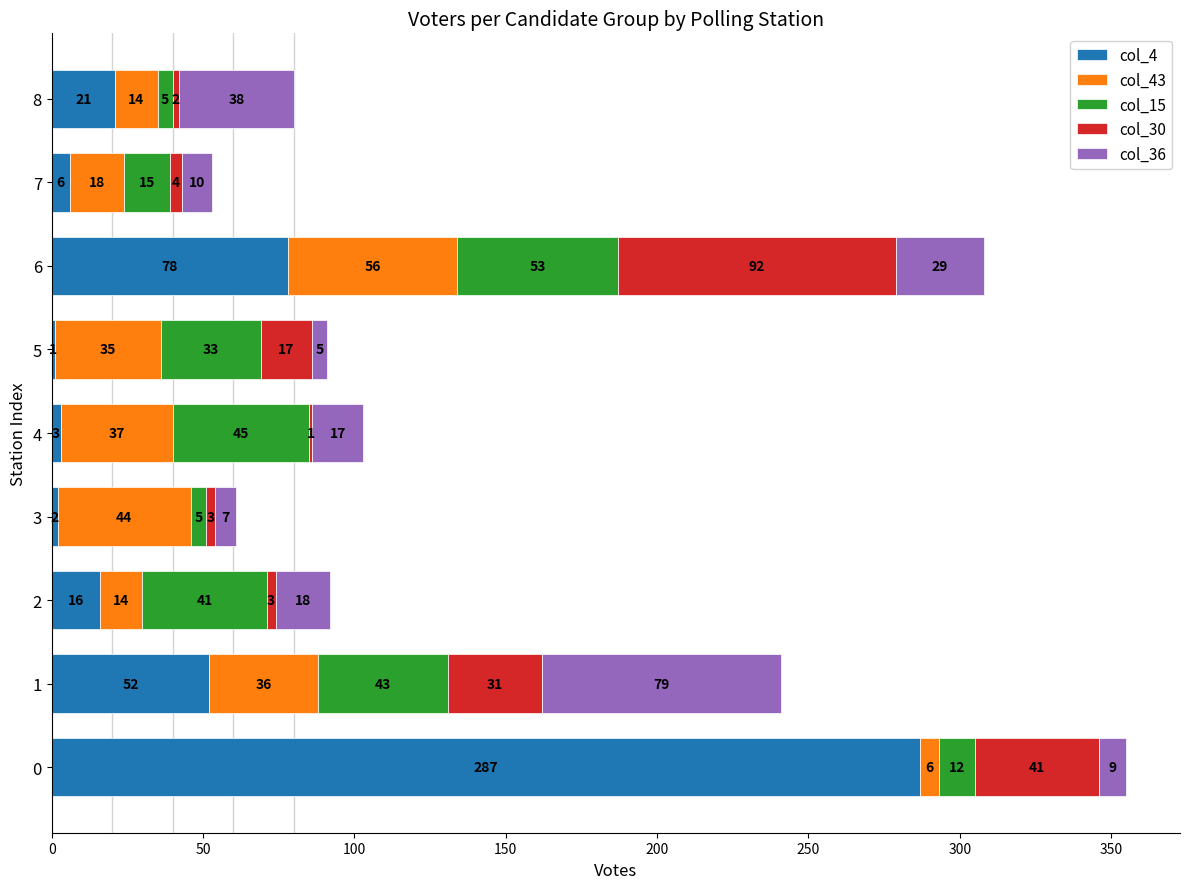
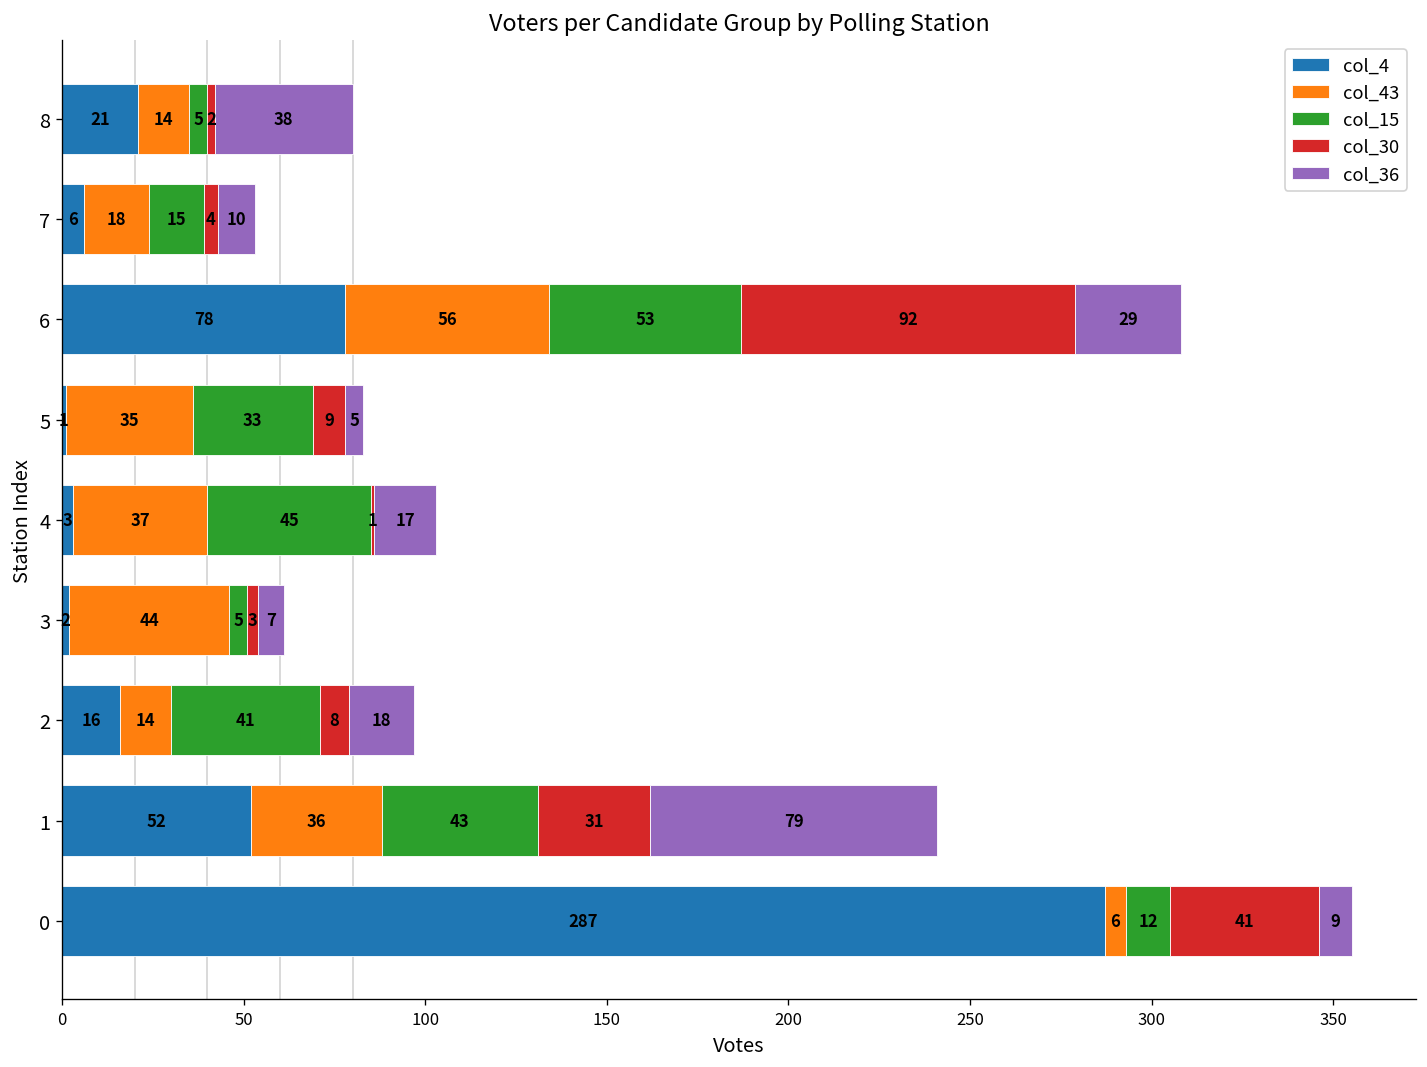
col_30, 5: 17 -> 9
col_30, 2: 3 -> 8
